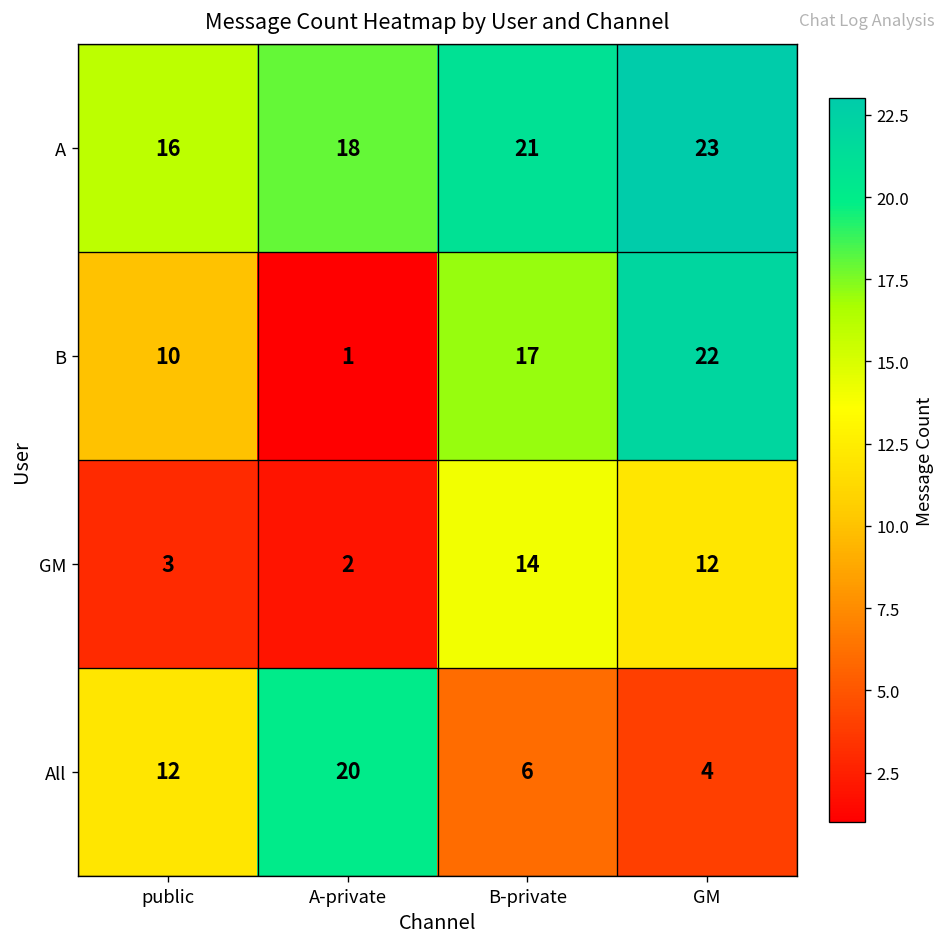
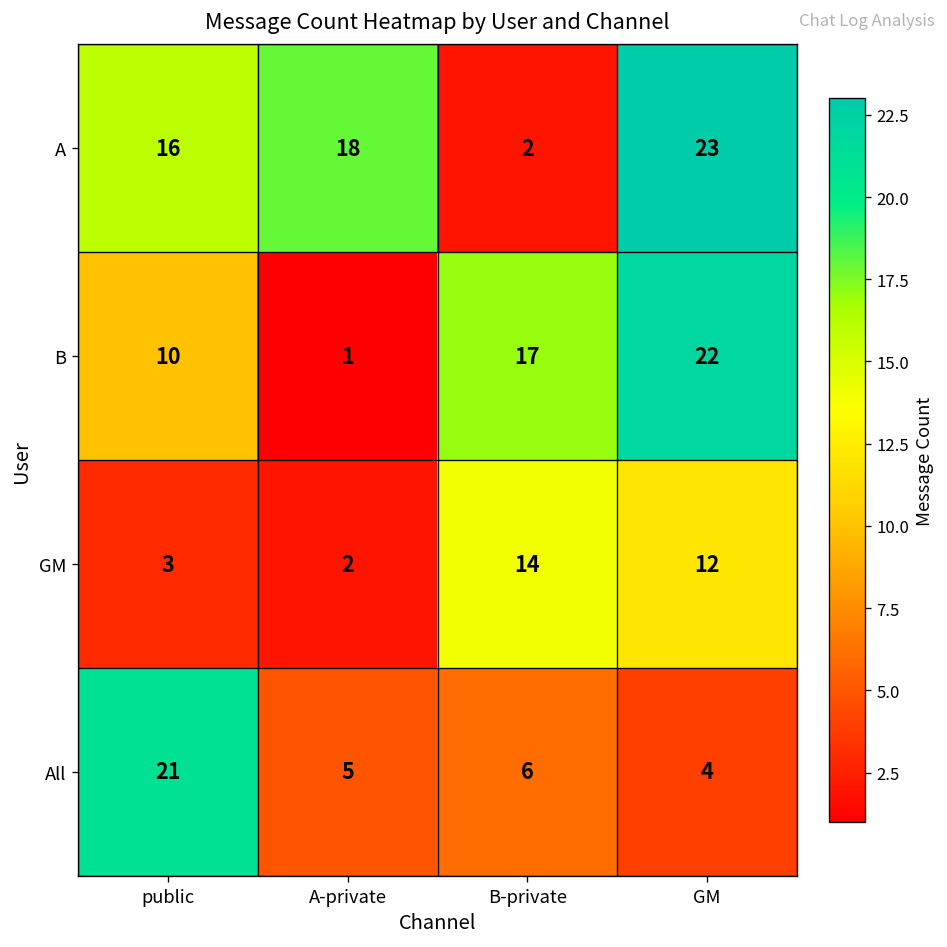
A, B-private: 21 -> 2
All, public: 12 -> 21
All, A-private: 20 -> 5
